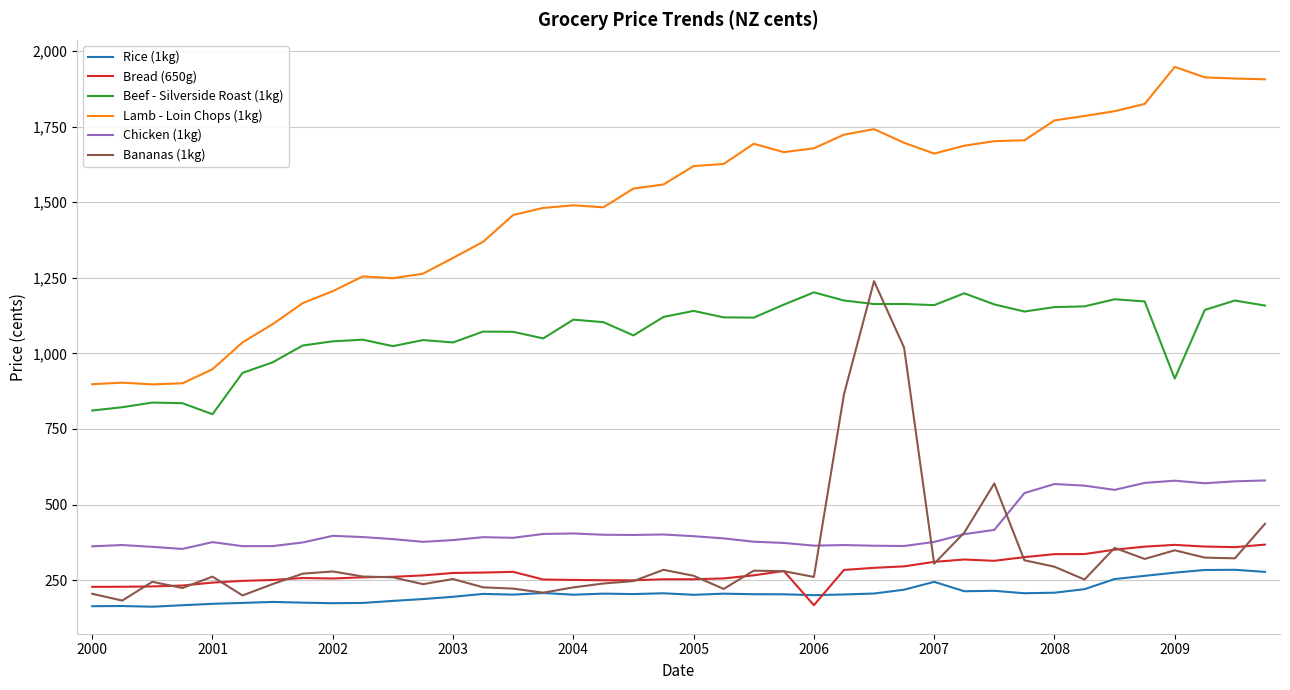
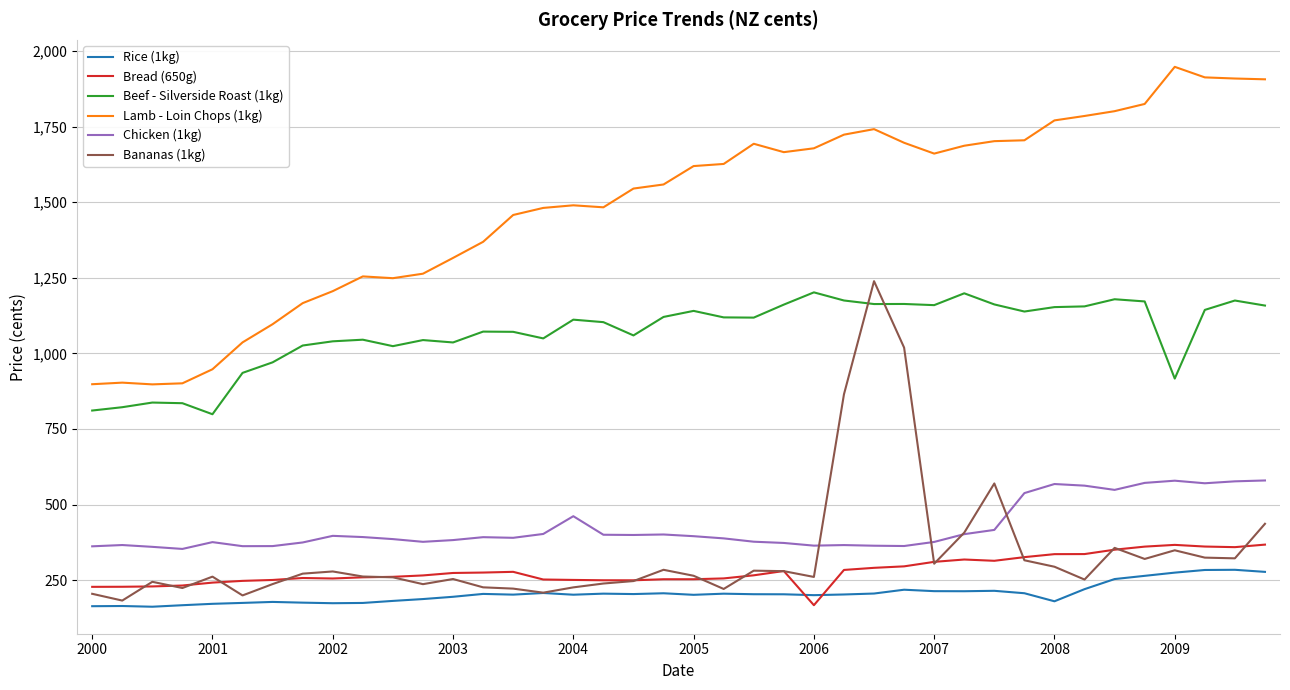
Chicken (1kg), 2004: 400 -> 460
Rice (1kg), 2007: 240 -> 210
Rice (1kg), 2008: 210 -> 180
